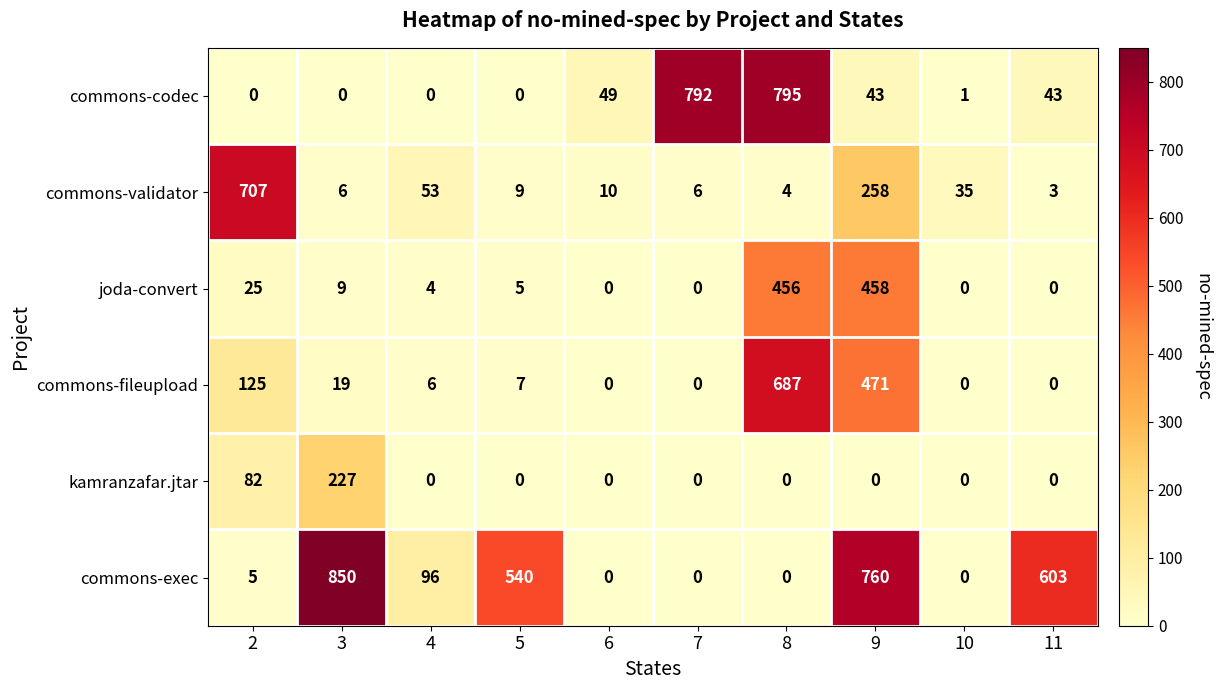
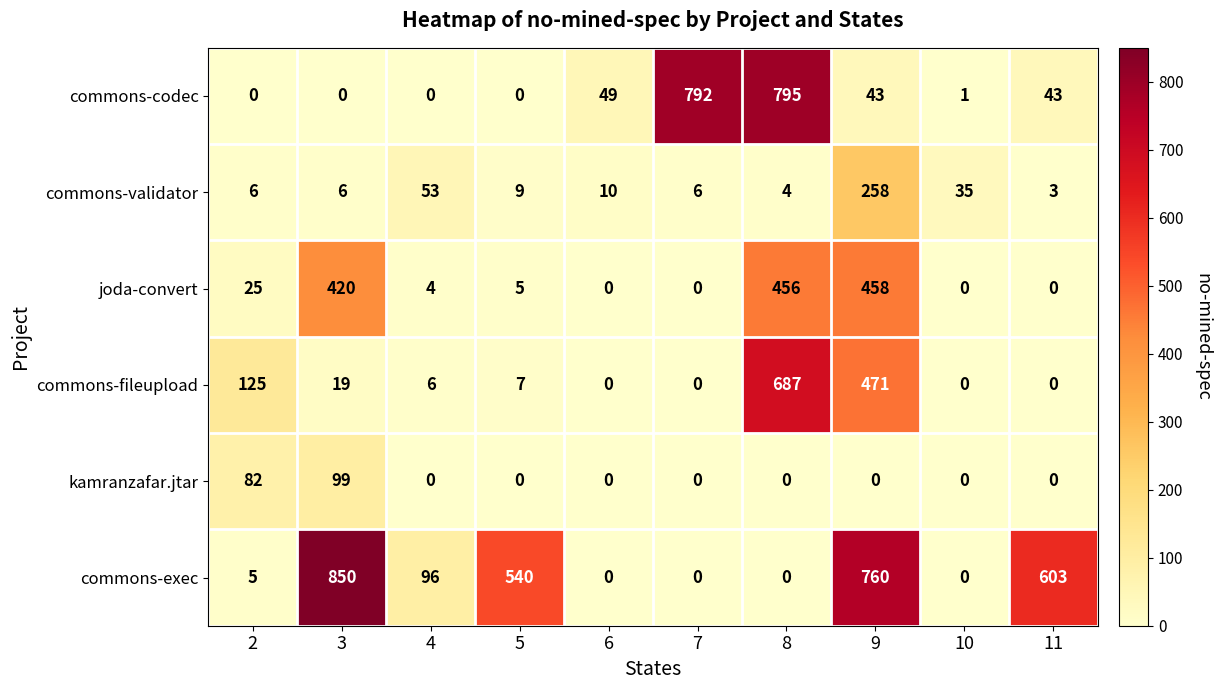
commons-validator, 2: 707 -> 6
joda-convert, 3: 9 -> 420
kamranzafar.jtar, 3: 227 -> 99
